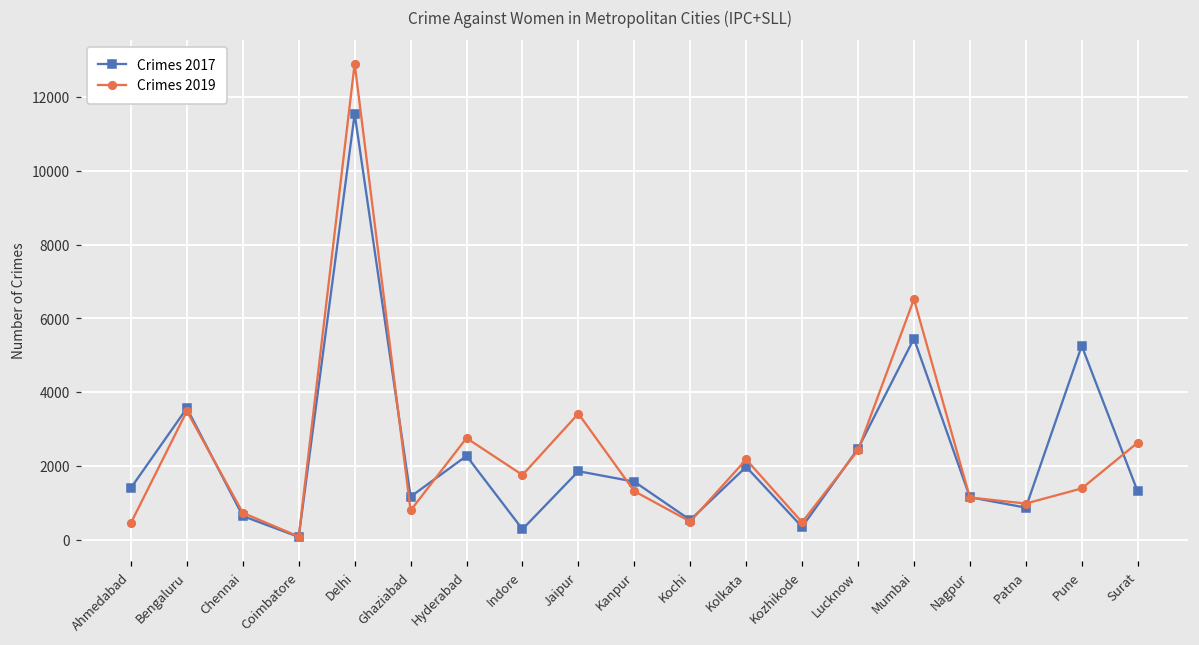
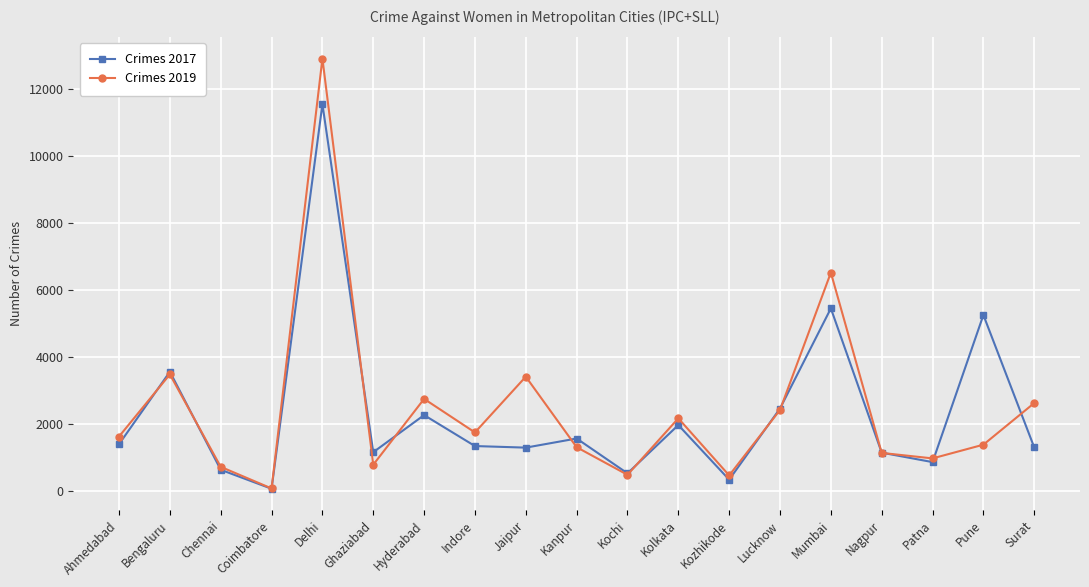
Crimes 2019, Ahmedabad: 500 -> 1600
Crimes 2017, Indore: 300 -> 1300
Crimes 2017, Jaipur: 1900 -> 1300
